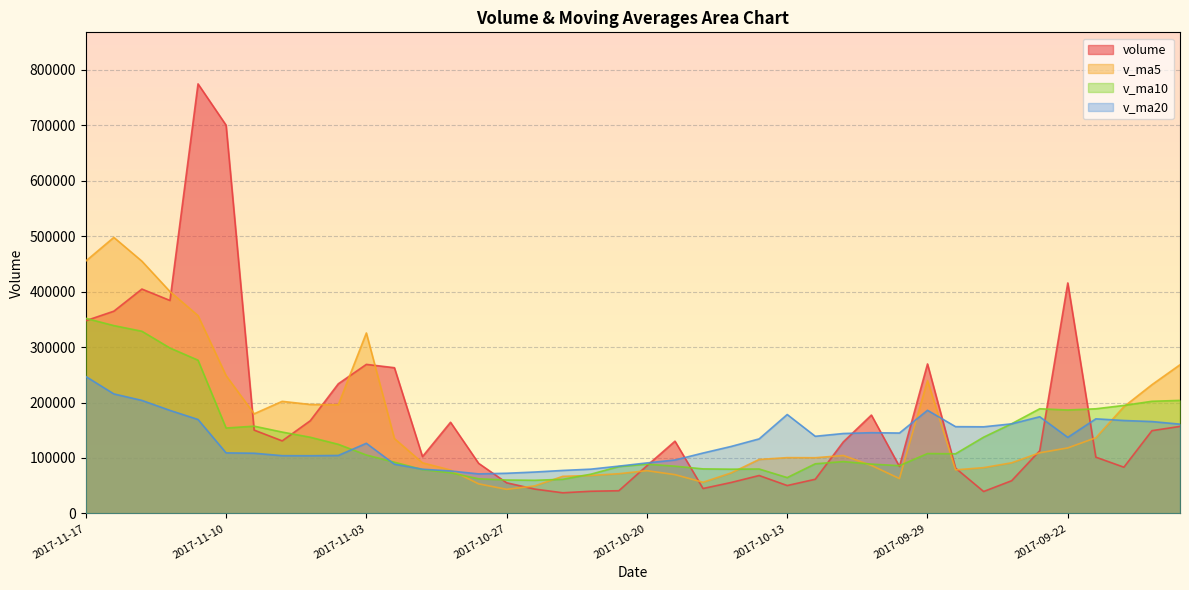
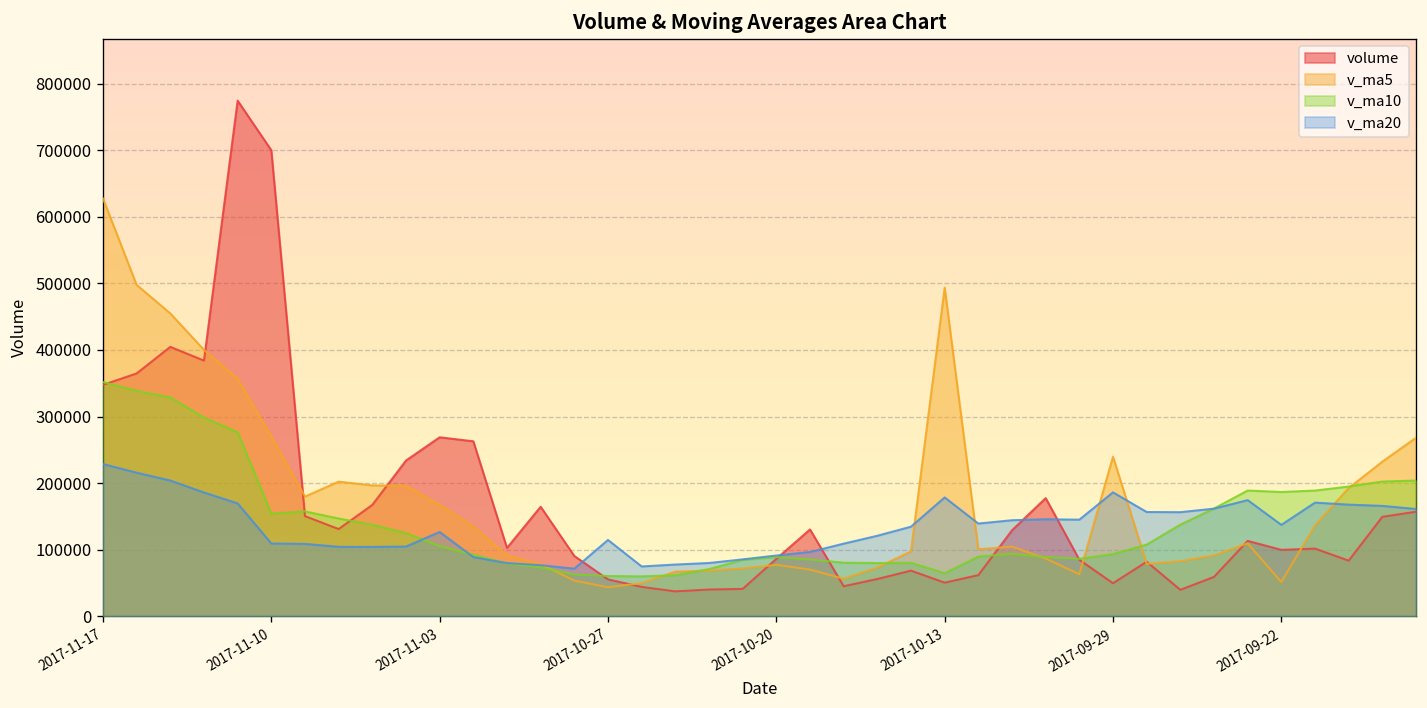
v_ma5, 2017-11-17: 460000 -> 630000
v_ma20, 2017-11-17: 250000 -> 230000
v_ma5, 2017-11-10: 250000 -> 270000
v_ma5, 2017-11-03: 330000 -> 170000
v_ma20, 2017-10-27: 70000 -> 110000
v_ma5, 2017-10-13: 100000 -> 490000
volume, 2017-09-29: 270000 -> 50000
v_ma10, 2017-09-29: 110000 -> 90000
volume, 2017-09-22: 420000 -> 100000
v_ma5, 2017-09-22: 120000 -> 50000
